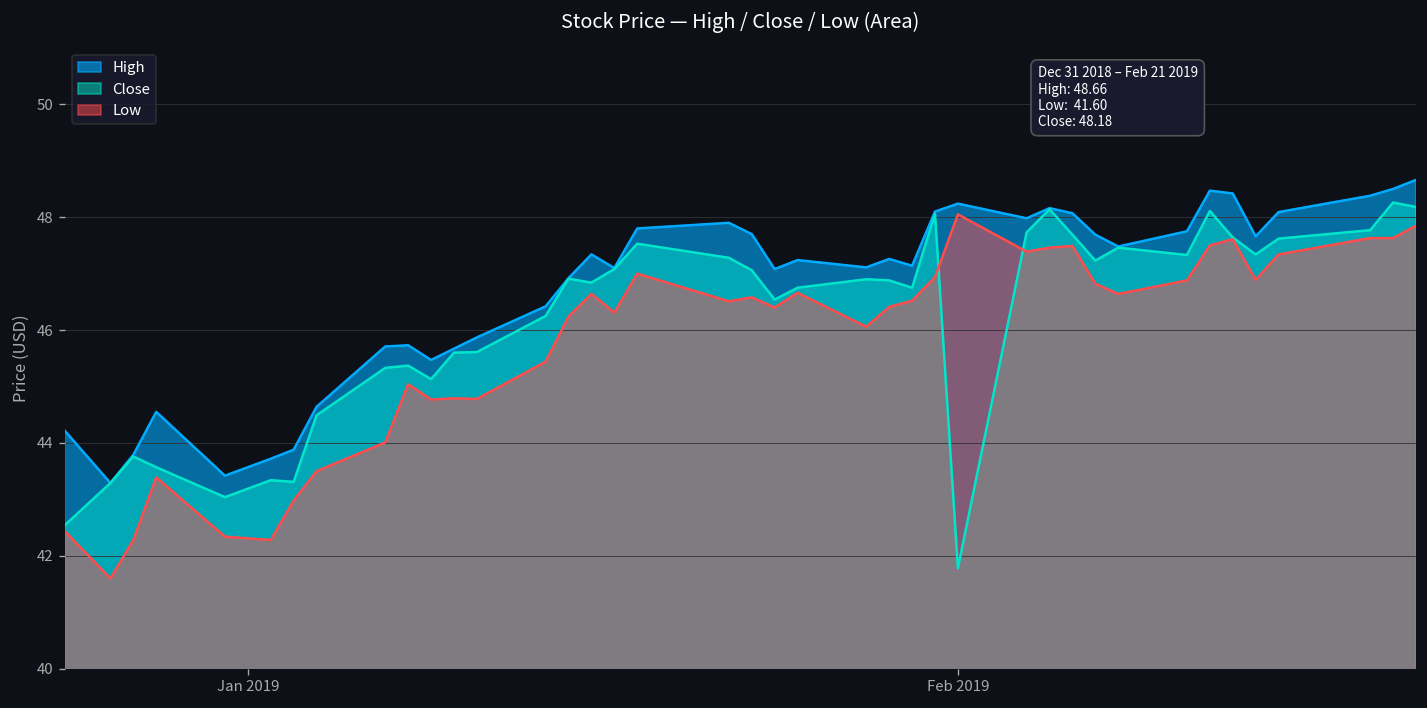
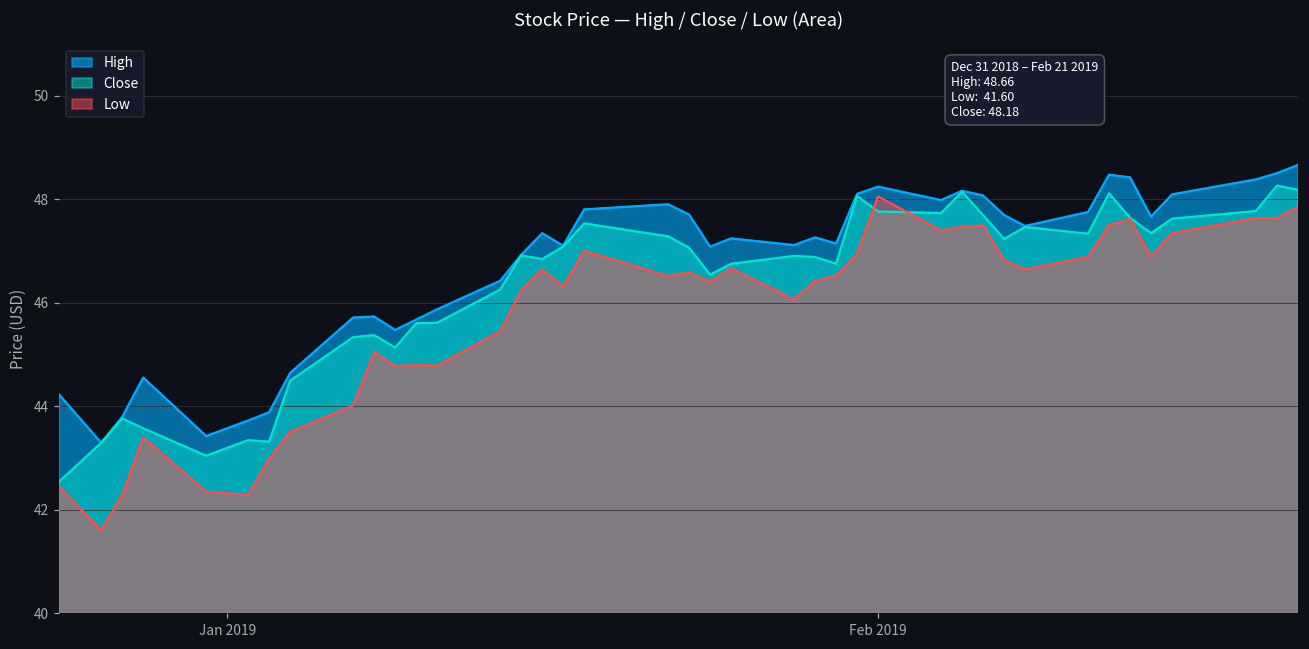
Close, Feb 2019: 41.8 -> 47.8
